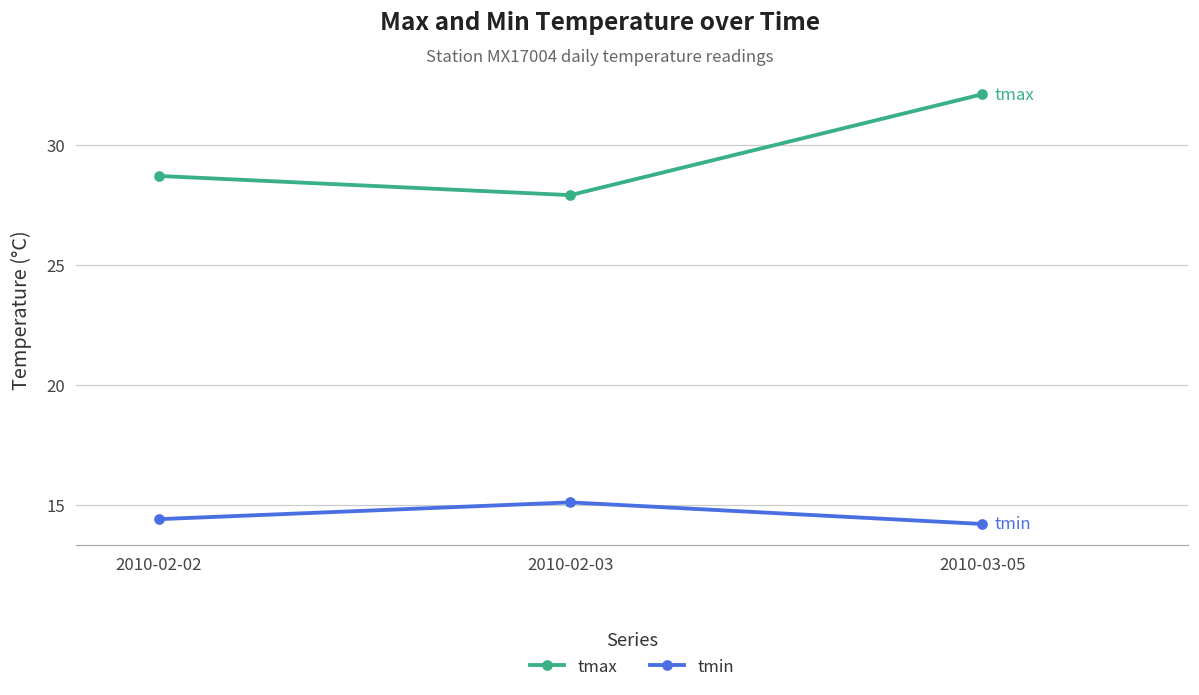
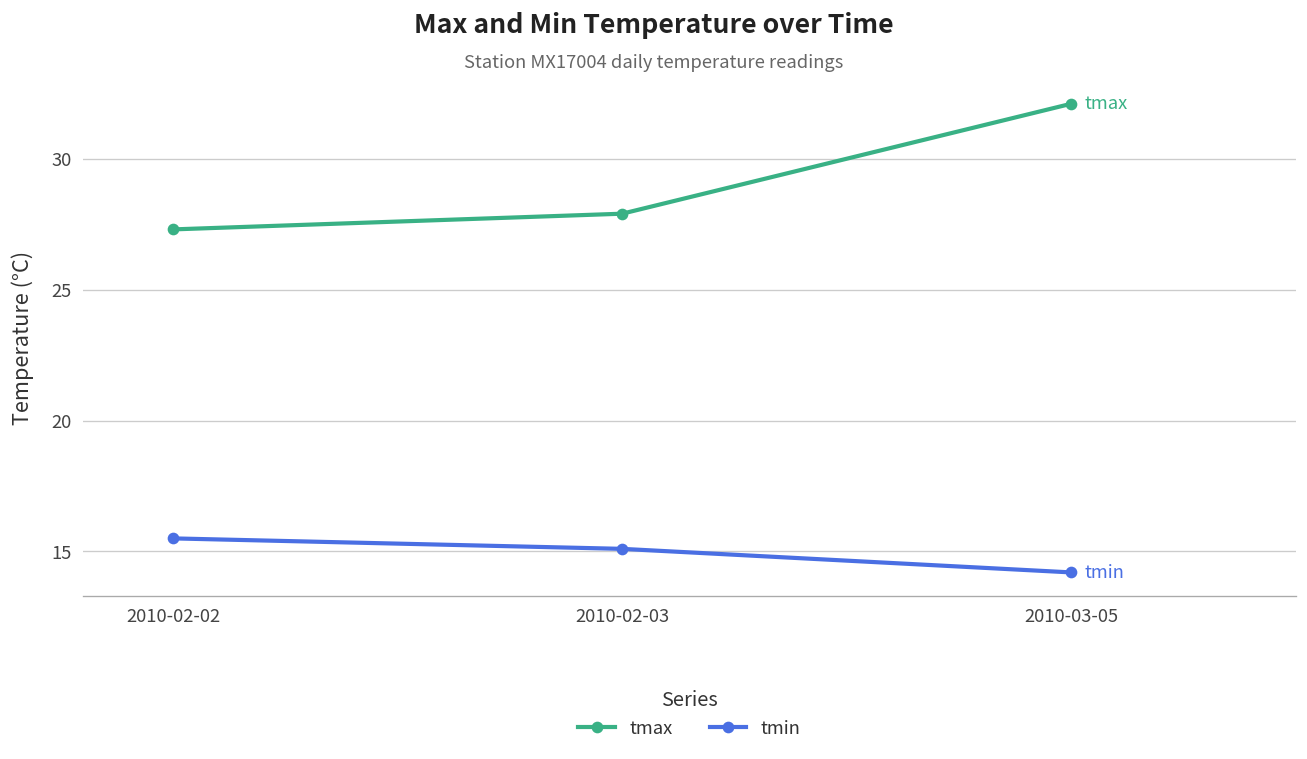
tmax, 2010-02-02: 28.7 -> 27.3
tmin, 2010-02-02: 14.4 -> 15.5
